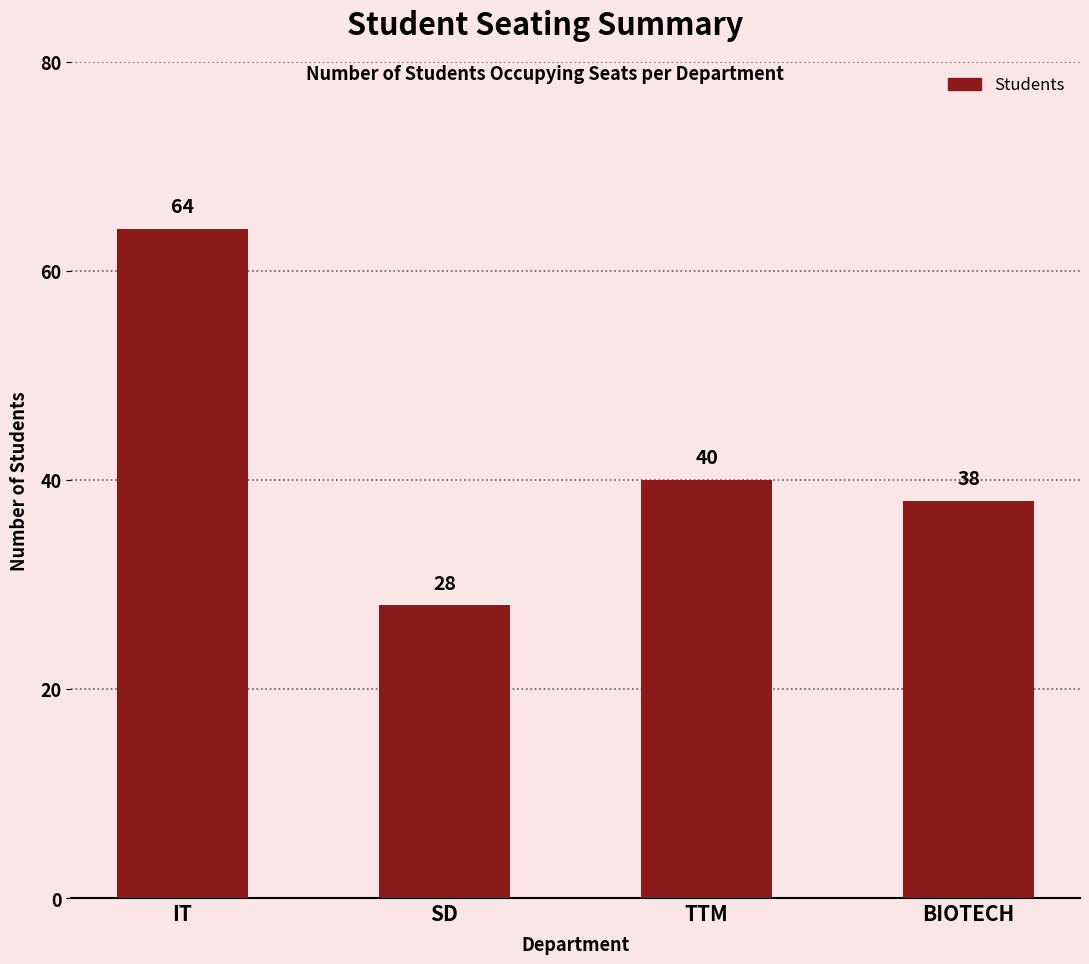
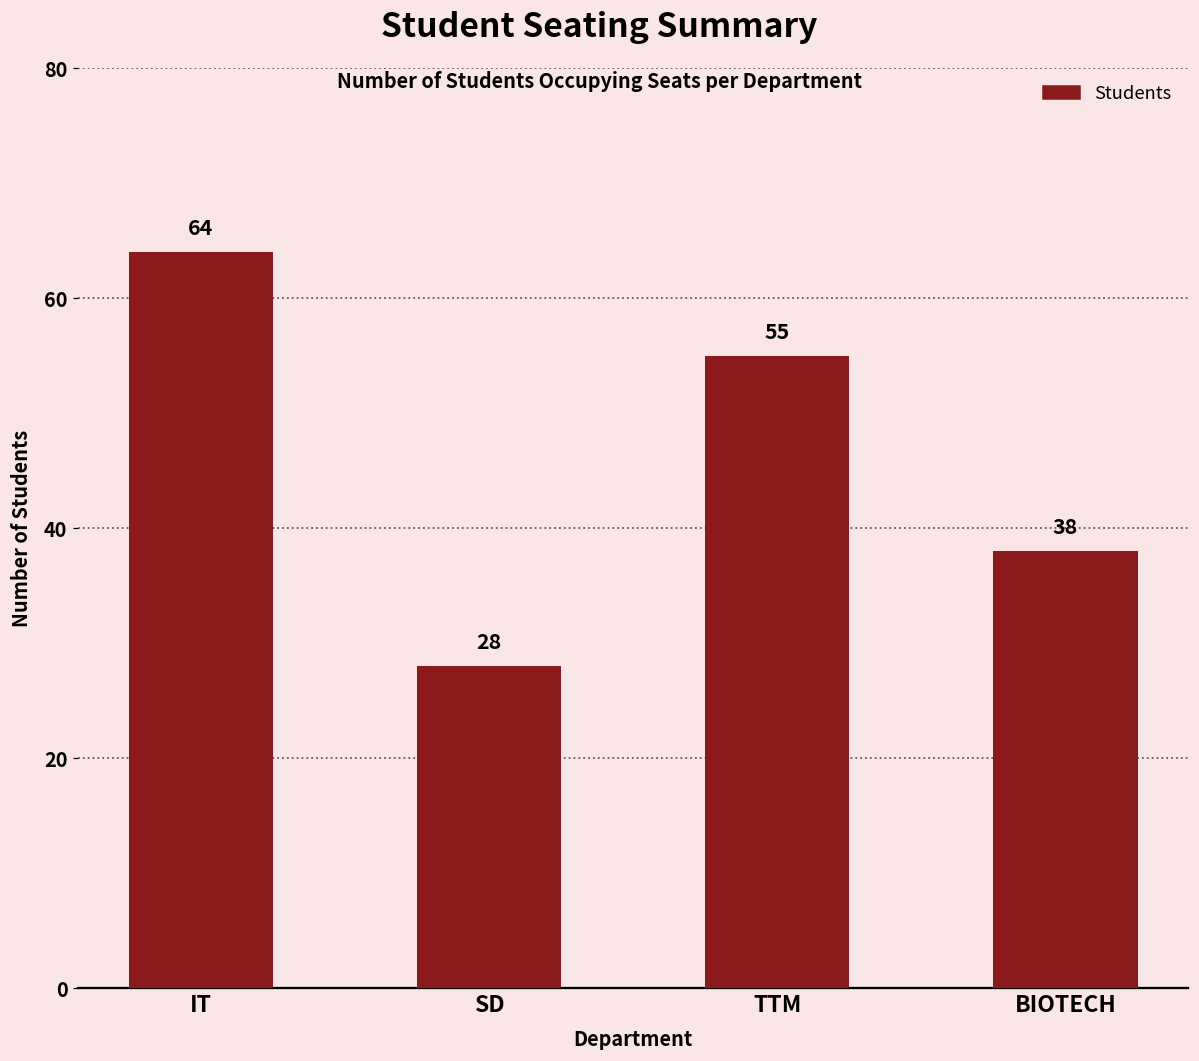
TTM: 40 -> 55
